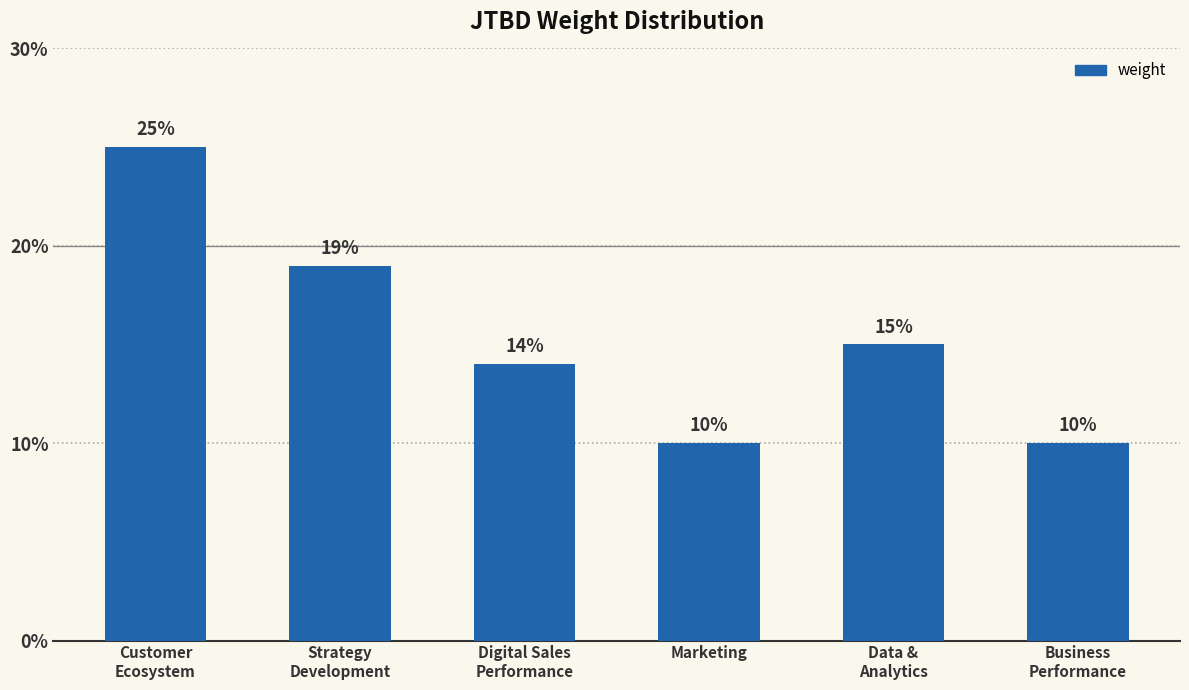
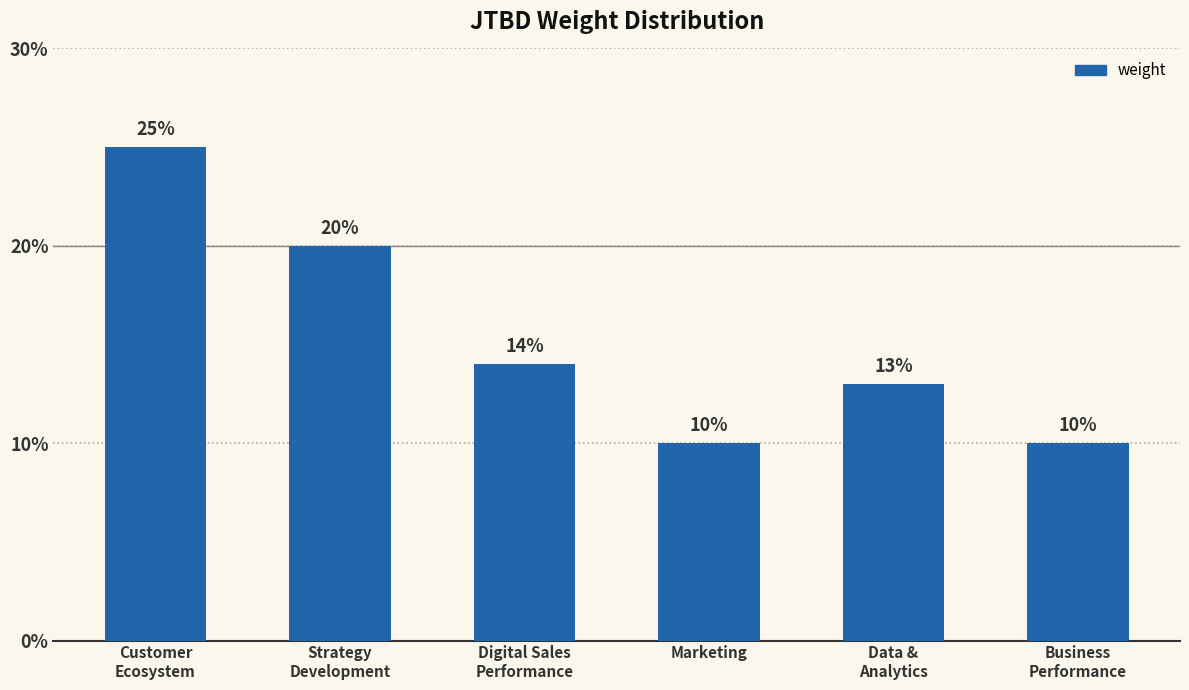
Strategy Development: 19% -> 20%
Data & Analytics: 15% -> 13%
